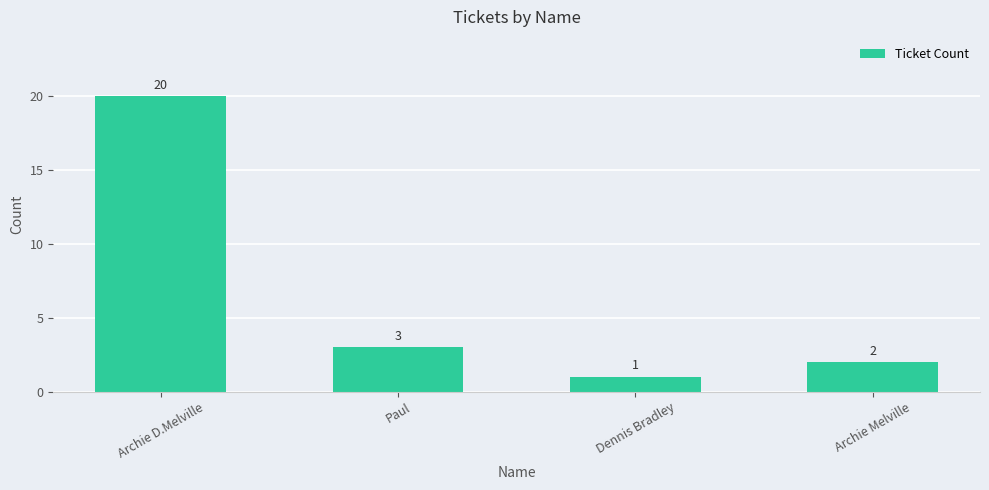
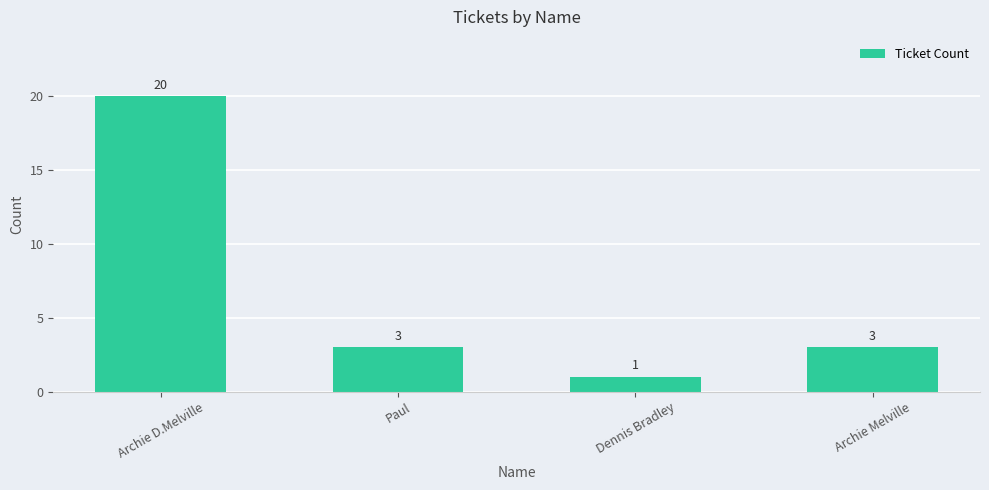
Archie Melville: 2 -> 3
